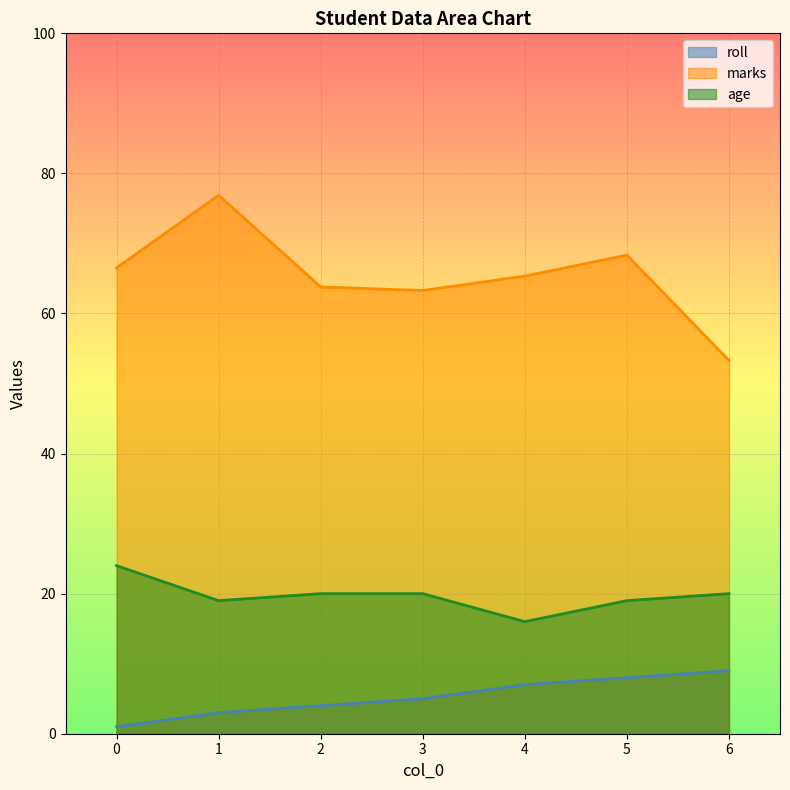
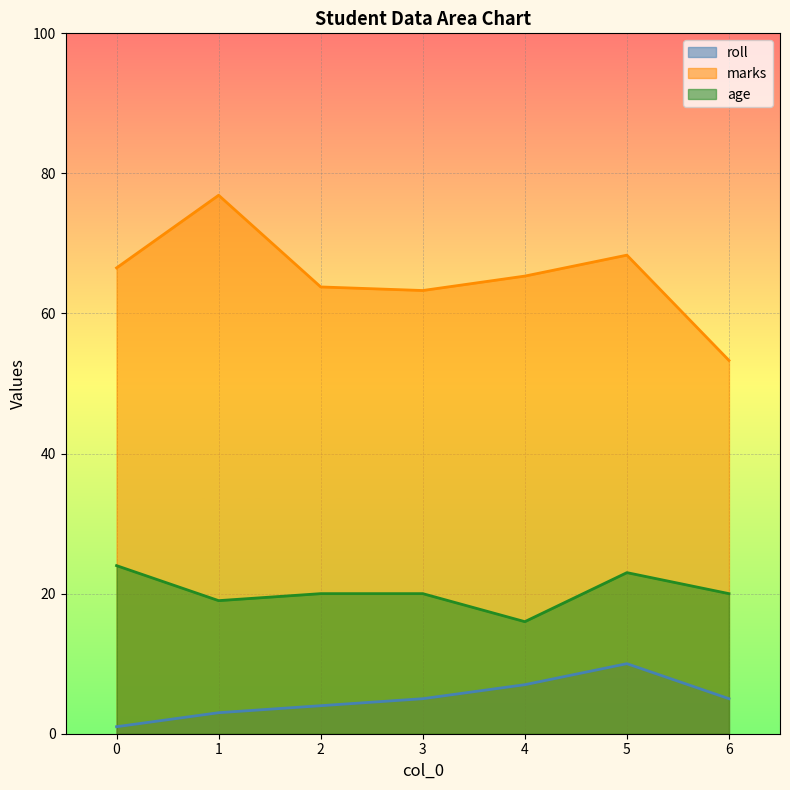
roll, 5: 8 -> 10
age, 5: 19 -> 23
roll, 6: 9 -> 5
